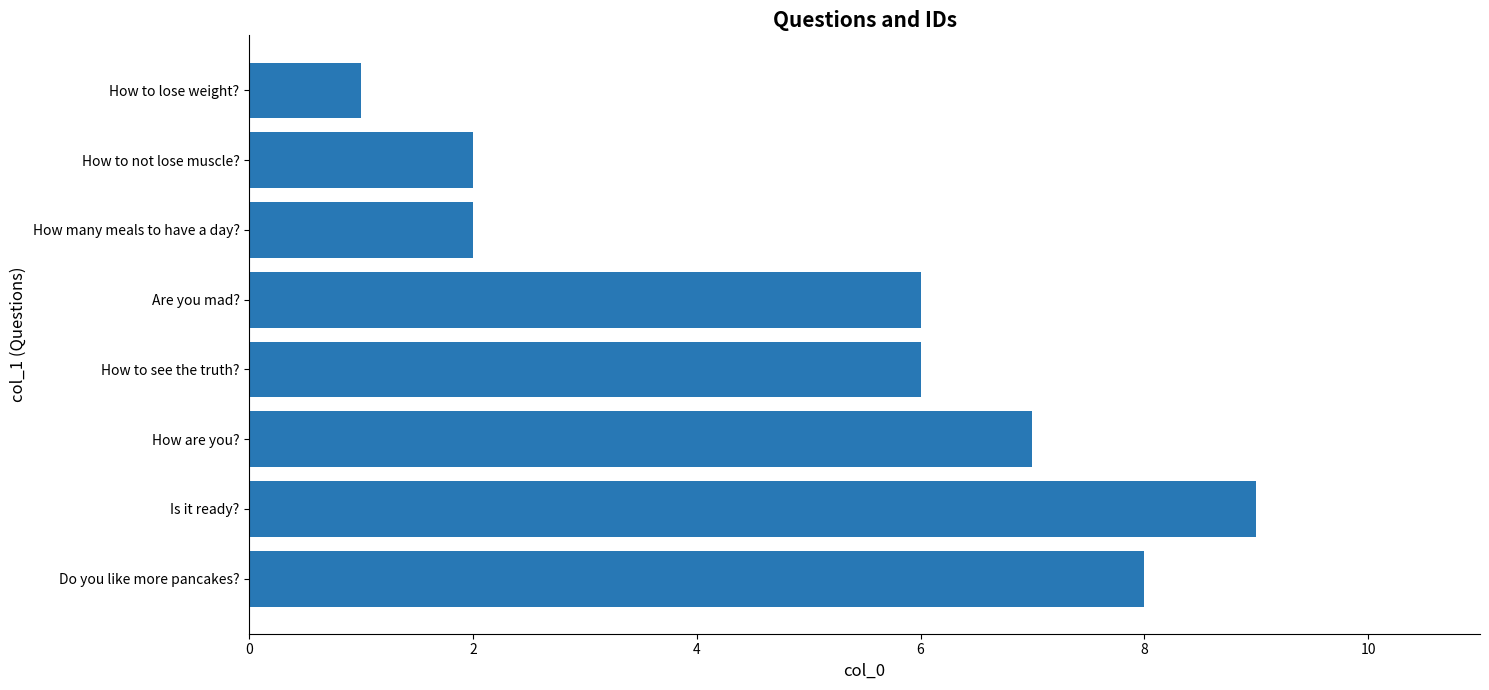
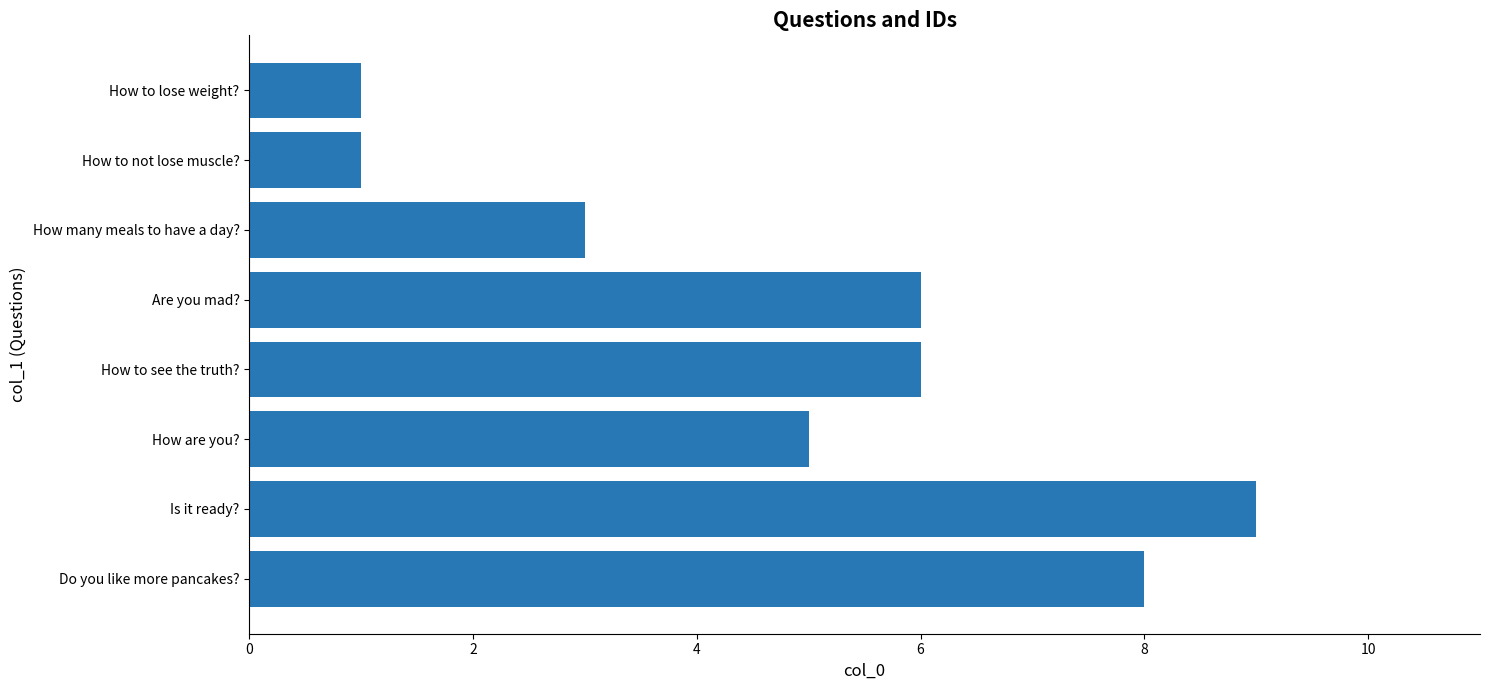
How to not lose muscle?: 2 -> 1
How many meals to have a day?: 2 -> 3
How are you?: 7 -> 5
